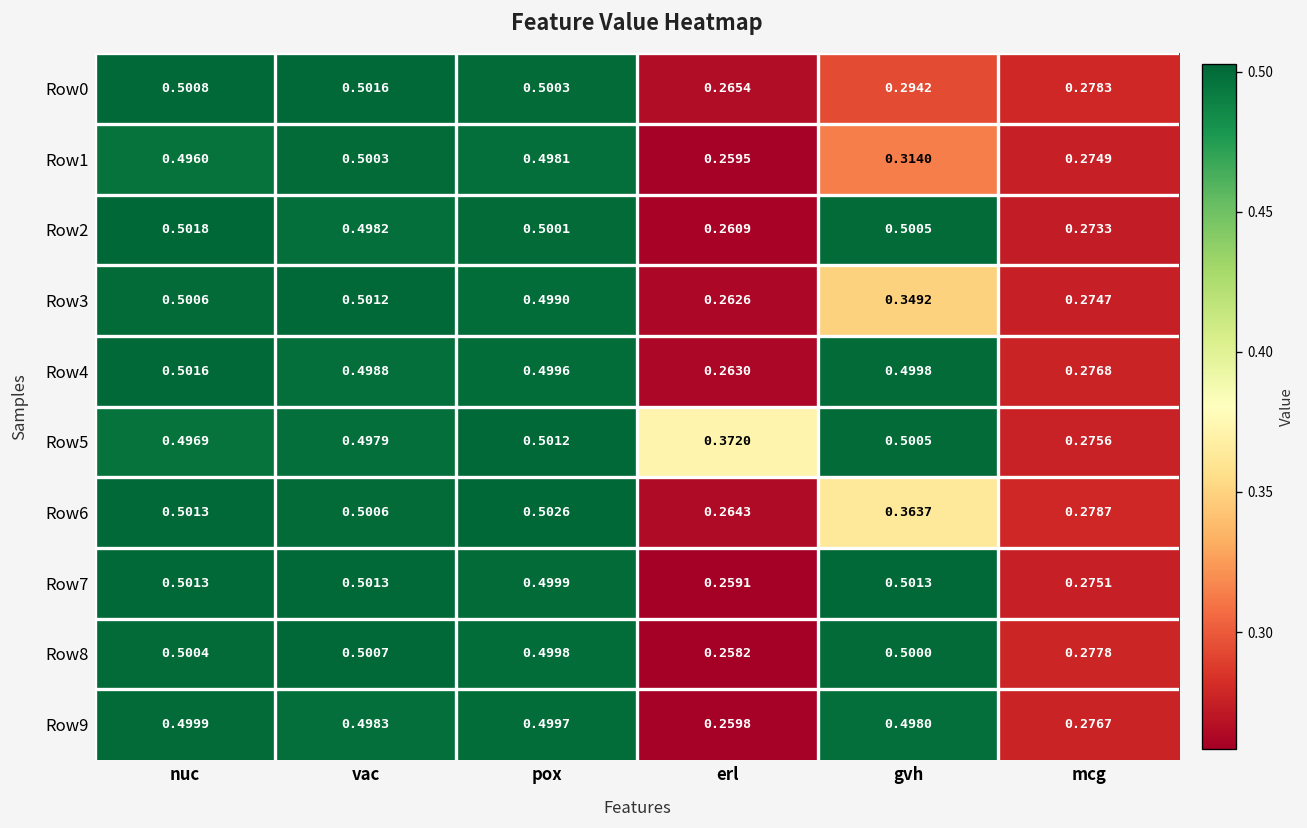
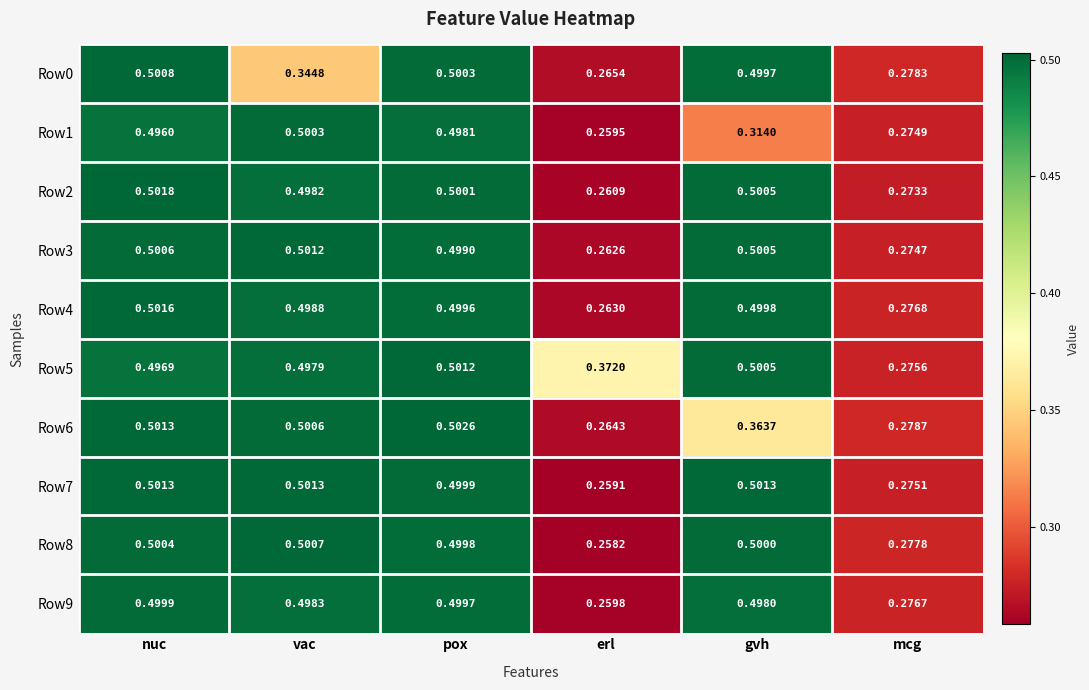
Row0, vac: 0.5016 -> 0.3448
Row0, gvh: 0.2942 -> 0.4997
Row3, gvh: 0.3492 -> 0.5005
